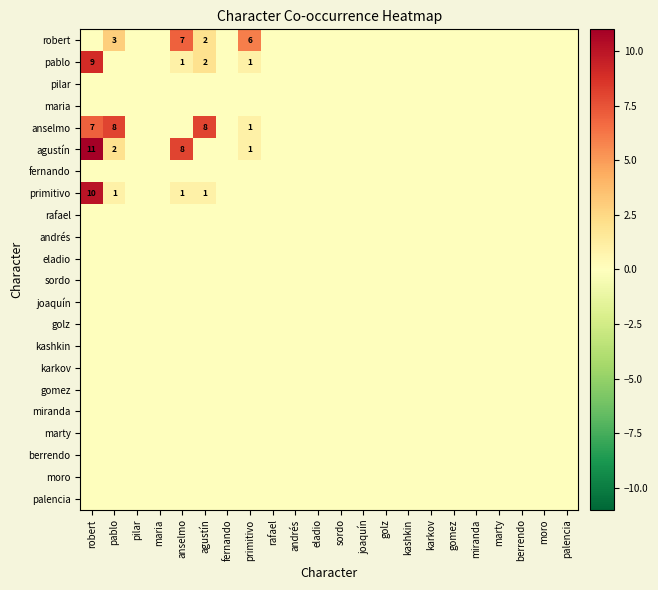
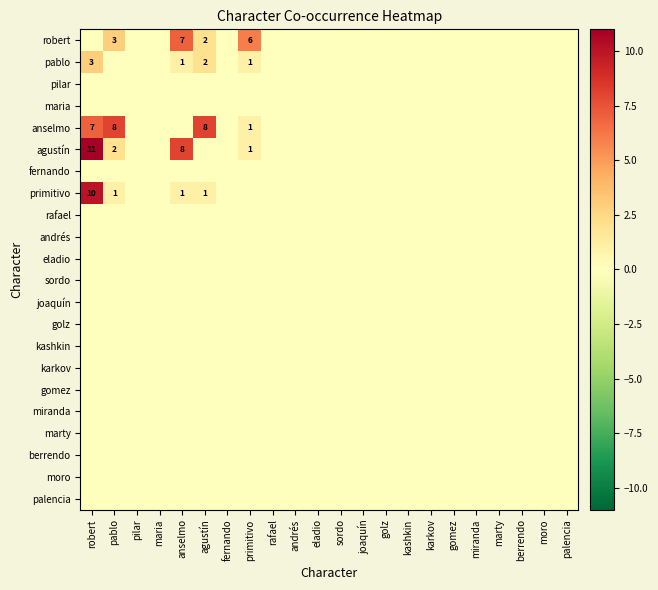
pablo, robert: 9 -> 3
